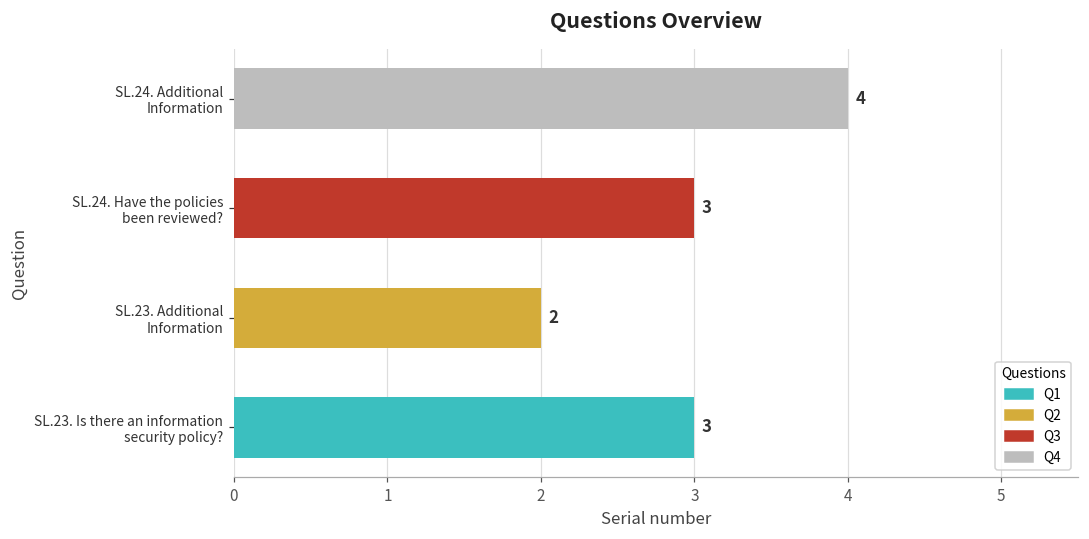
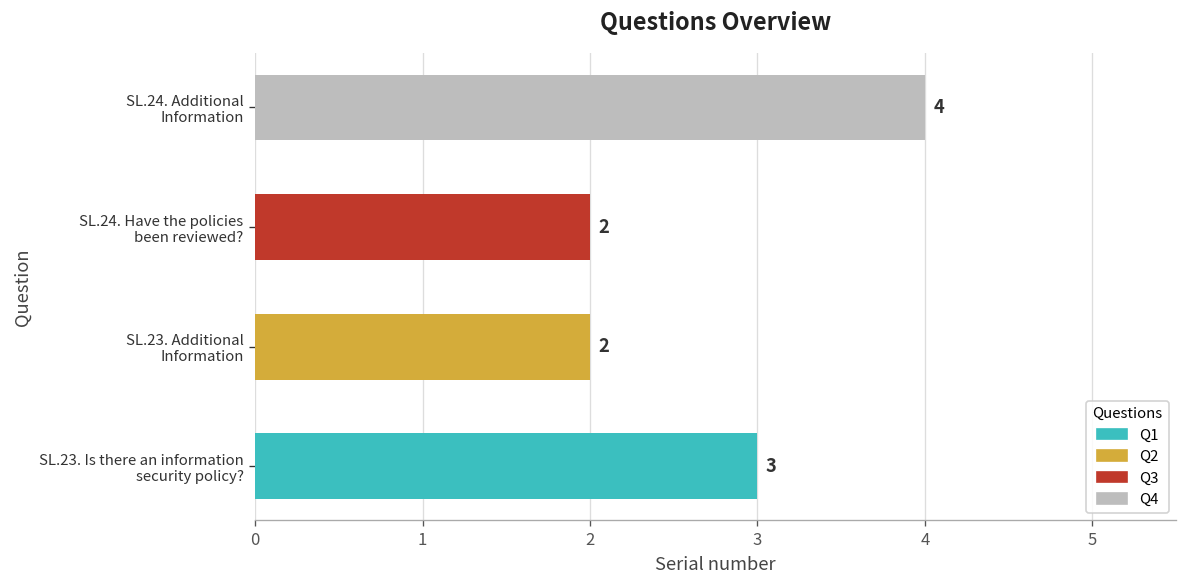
SL.24. Have the policies been reviewed?: 3 -> 2
